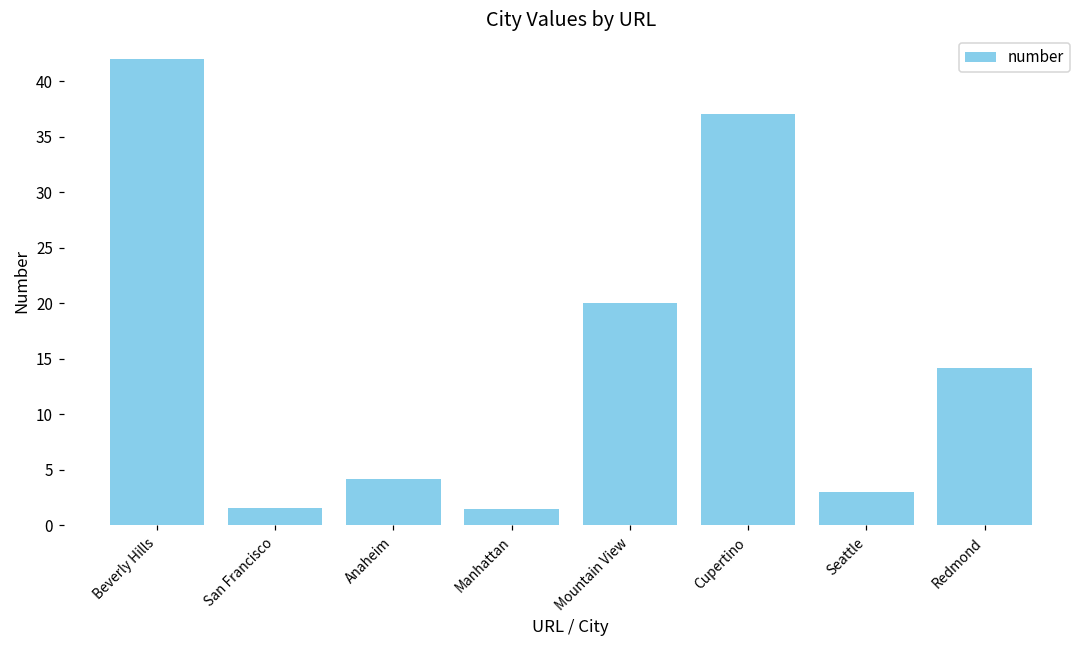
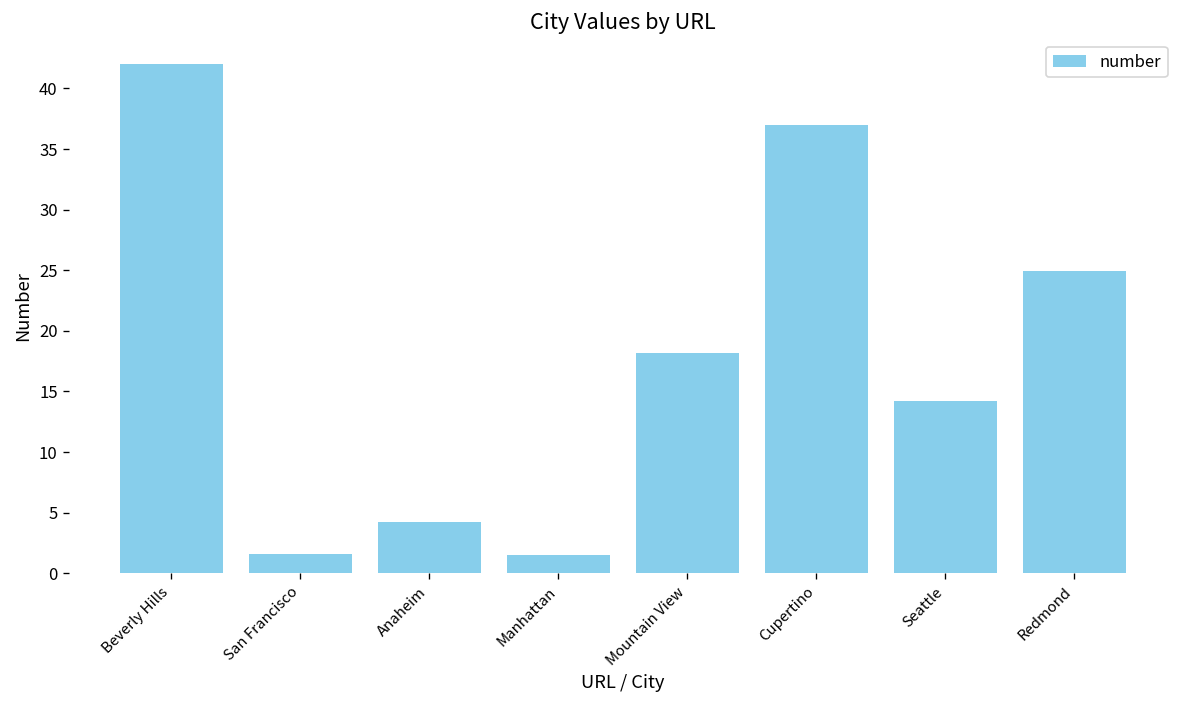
Mountain View: 20.0 -> 18.2
Seattle: 3.0 -> 14.2
Redmond: 14.2 -> 24.9
